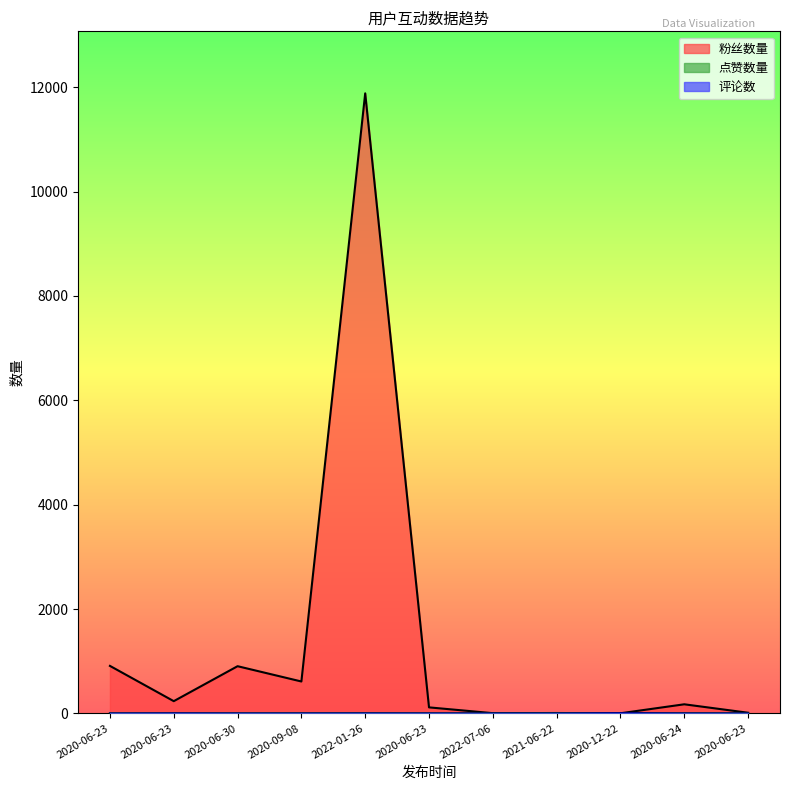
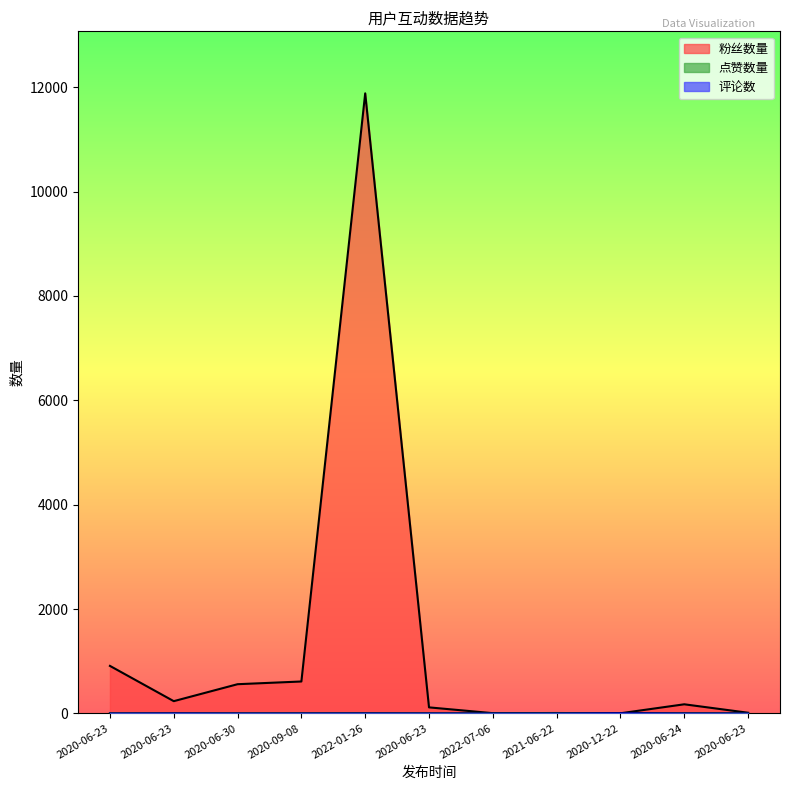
粉丝数量, 2020-06-30: 900 -> 600
